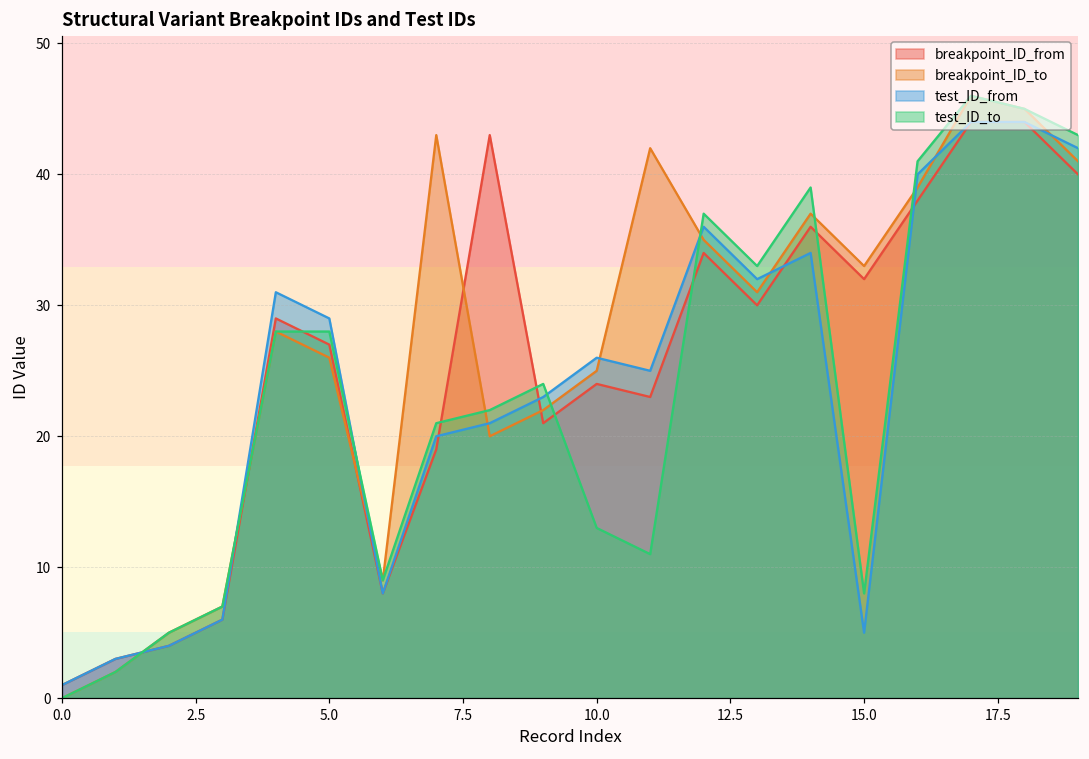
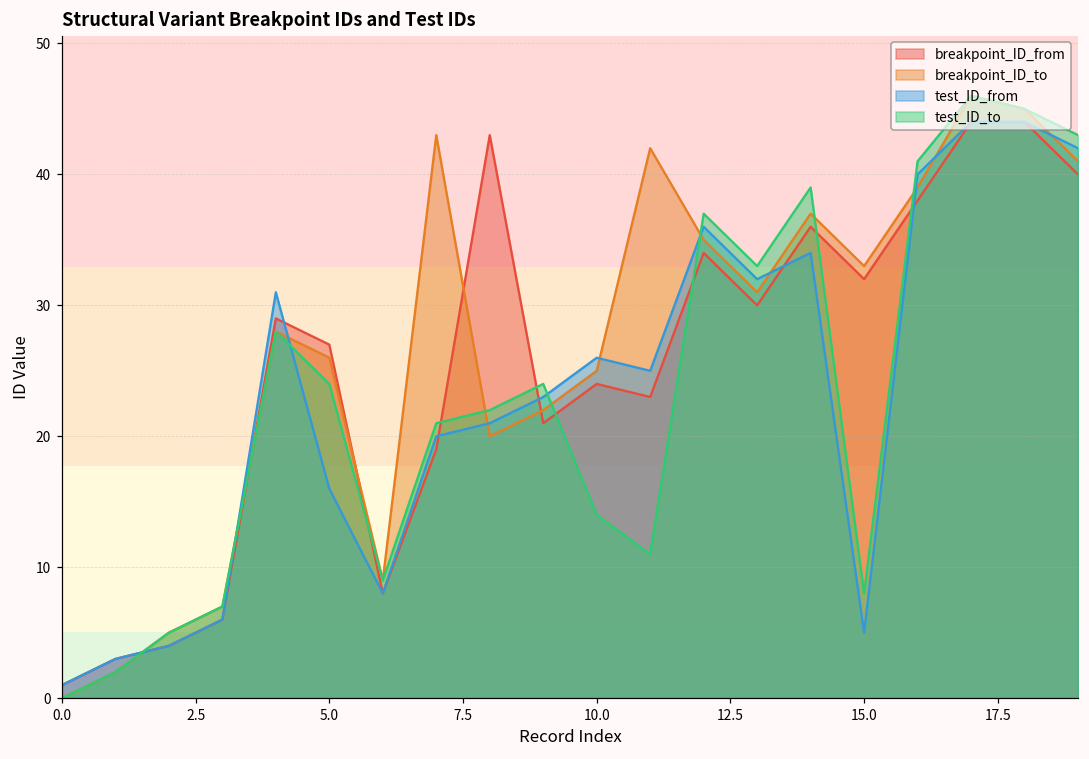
test_ID_from, 5.0: 29 -> 16
test_ID_to, 5.0: 28 -> 24
test_ID_to, 10.0: 13 -> 14
